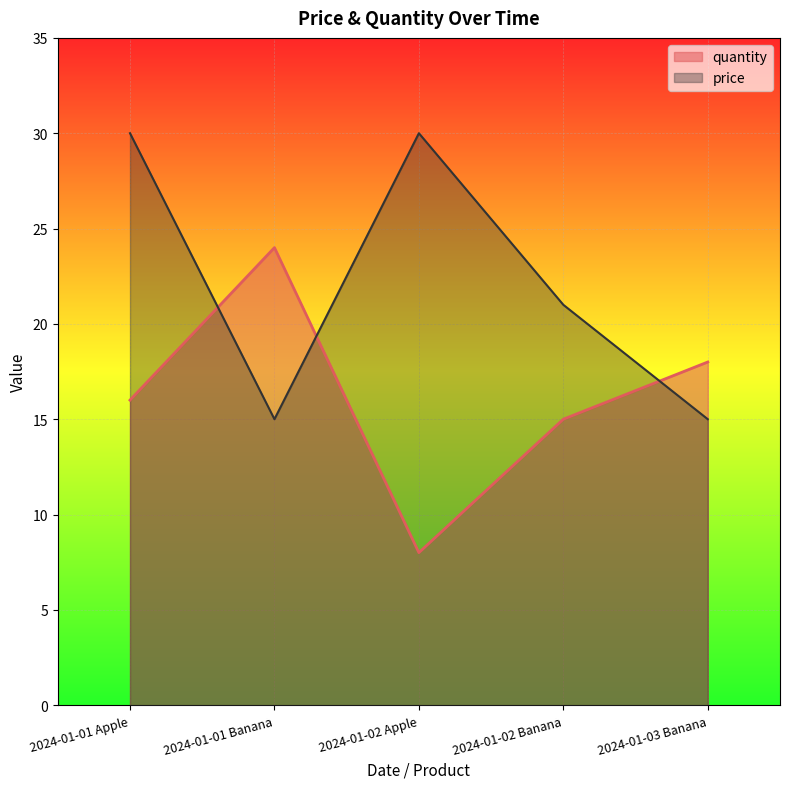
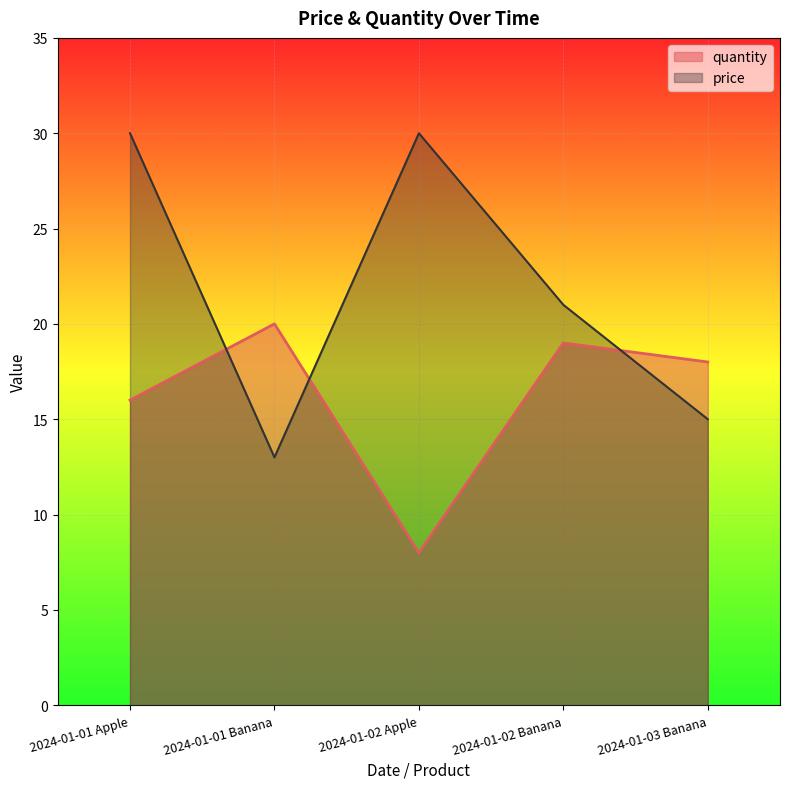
quantity, 2024-01-01 Banana: 24 -> 20
price, 2024-01-01 Banana: 15 -> 13
quantity, 2024-01-02 Banana: 15 -> 19
